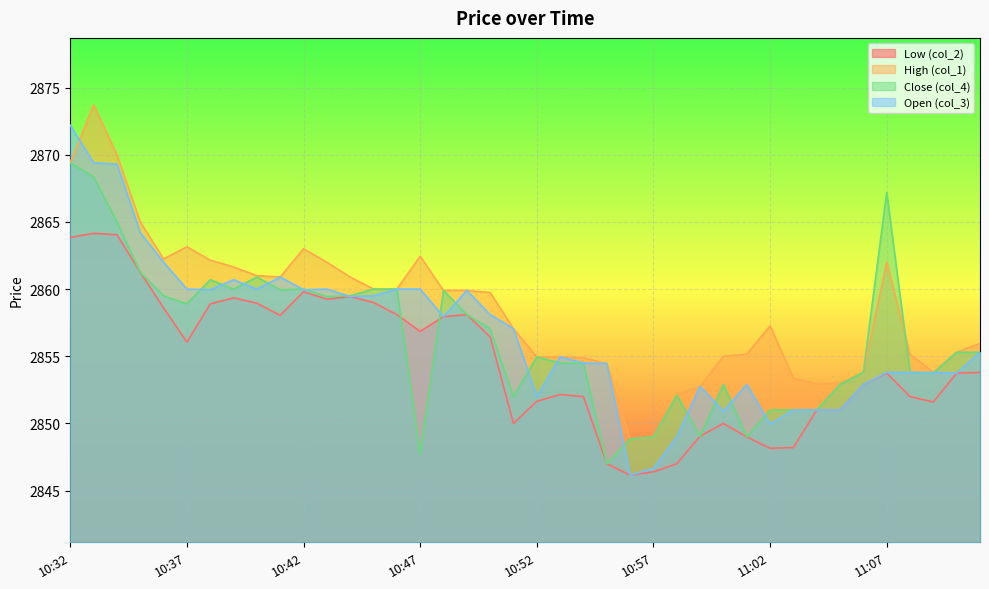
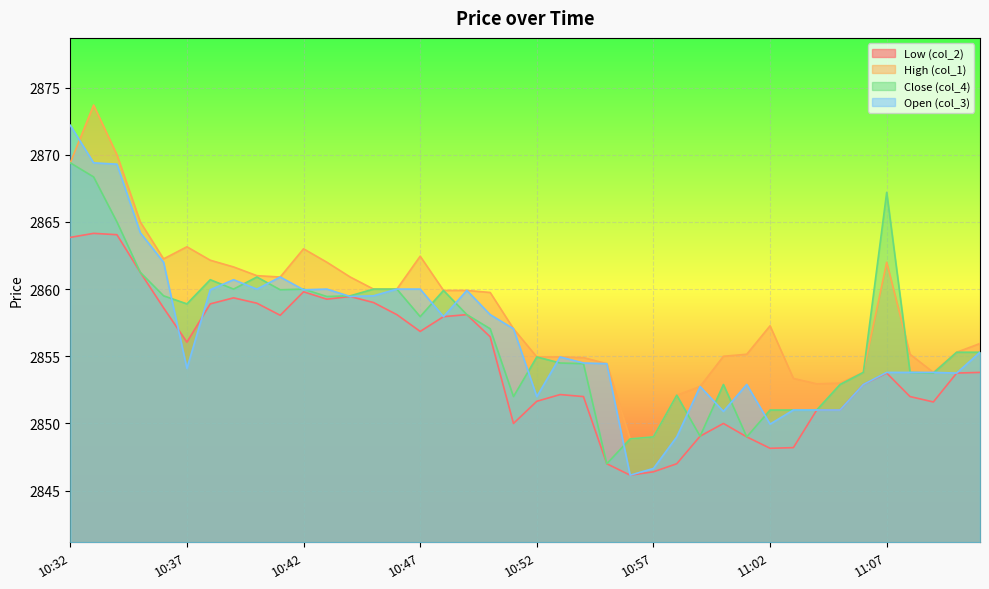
Open (col_3), 10:37: 2860.0 -> 2854.1
Close (col_4), 10:47: 2847.7 -> 2858.0
